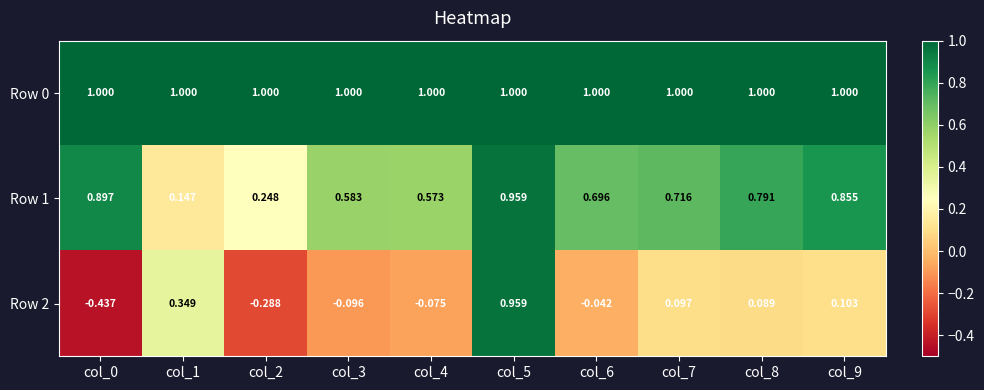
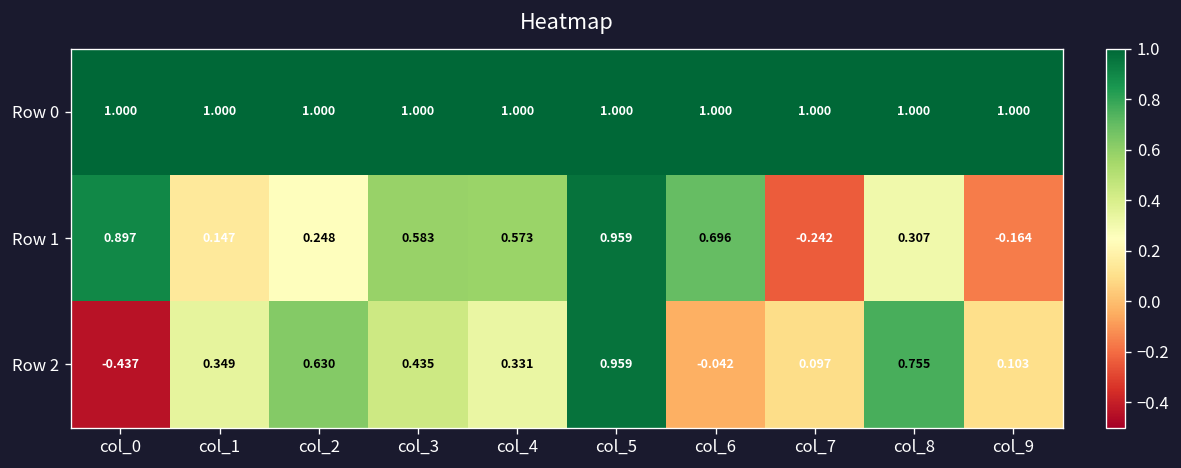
Row 1, col_7: 0.716 -> -0.242
Row 1, col_8: 0.791 -> 0.307
Row 1, col_9: 0.855 -> -0.164
Row 2, col_2: -0.288 -> 0.630
Row 2, col_3: -0.096 -> 0.435
Row 2, col_4: -0.075 -> 0.331
Row 2, col_8: 0.089 -> 0.755
